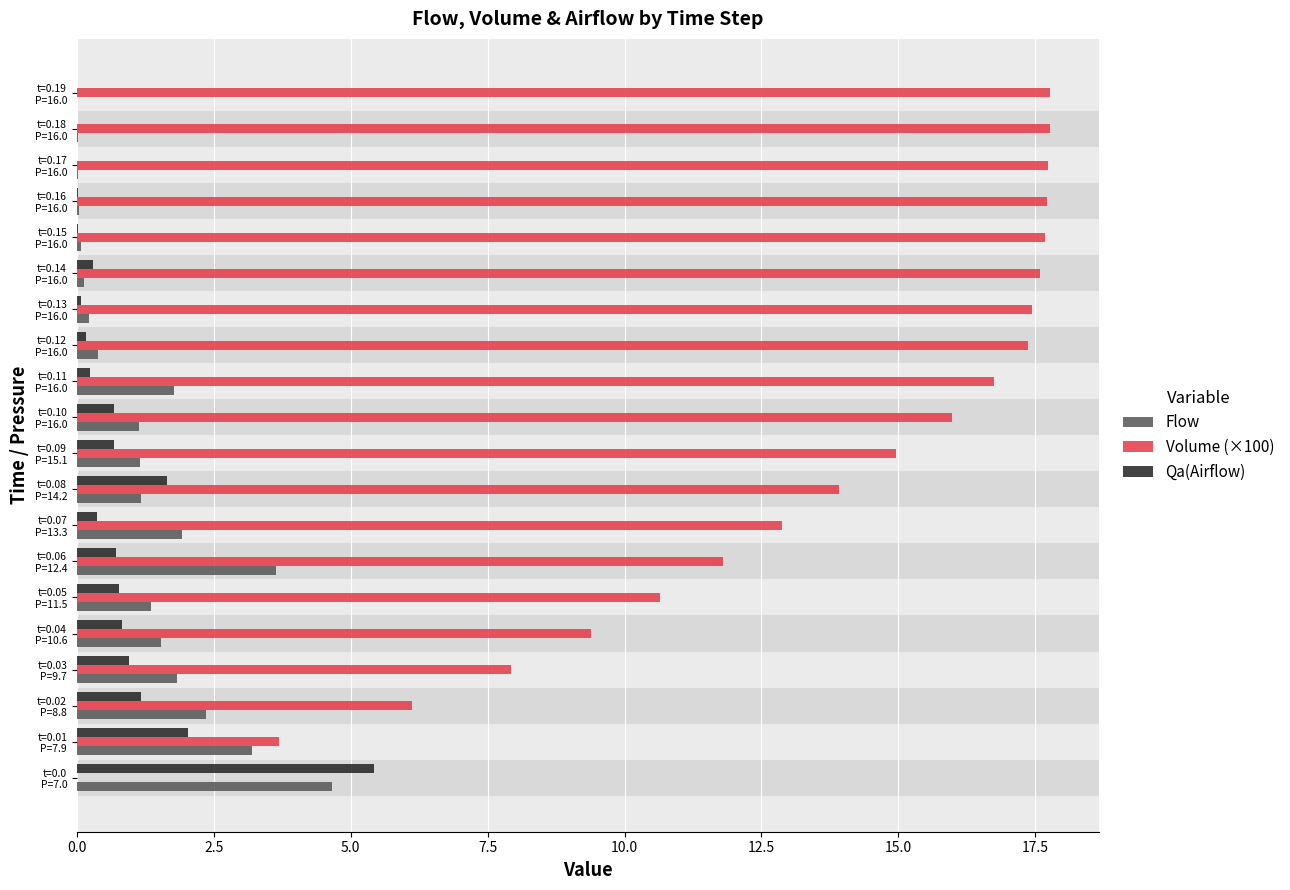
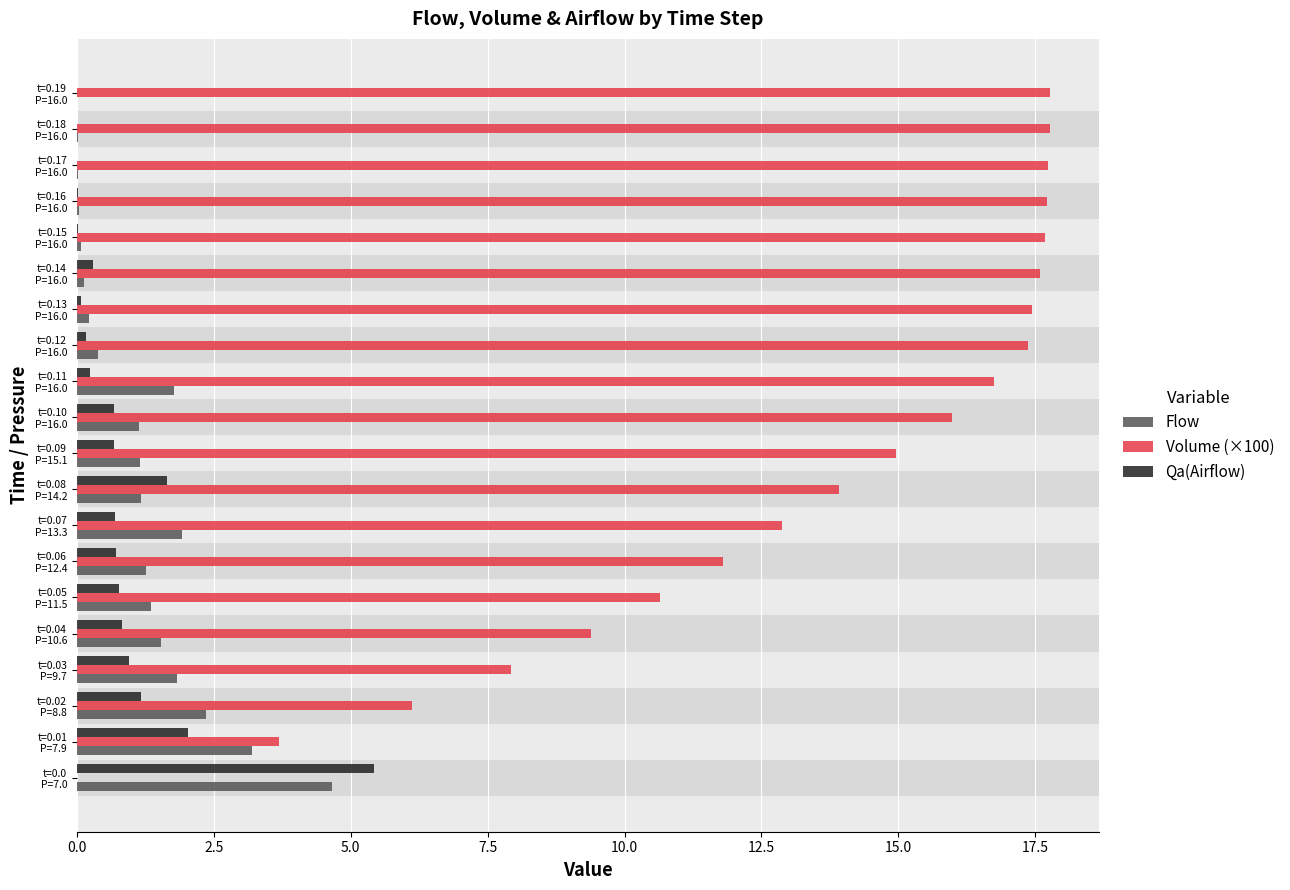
Qa(Airflow), t=0.07 P=13.3: 0.4 -> 0.7
Flow, t=0.06 P=12.4: 3.6 -> 1.3
